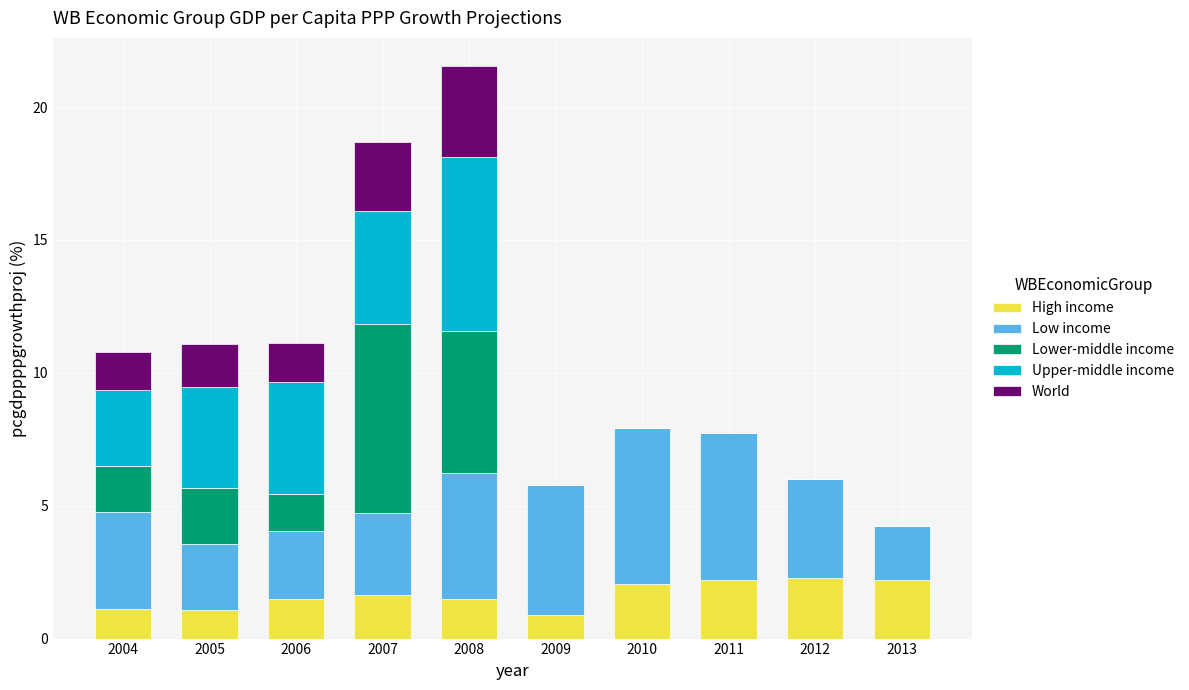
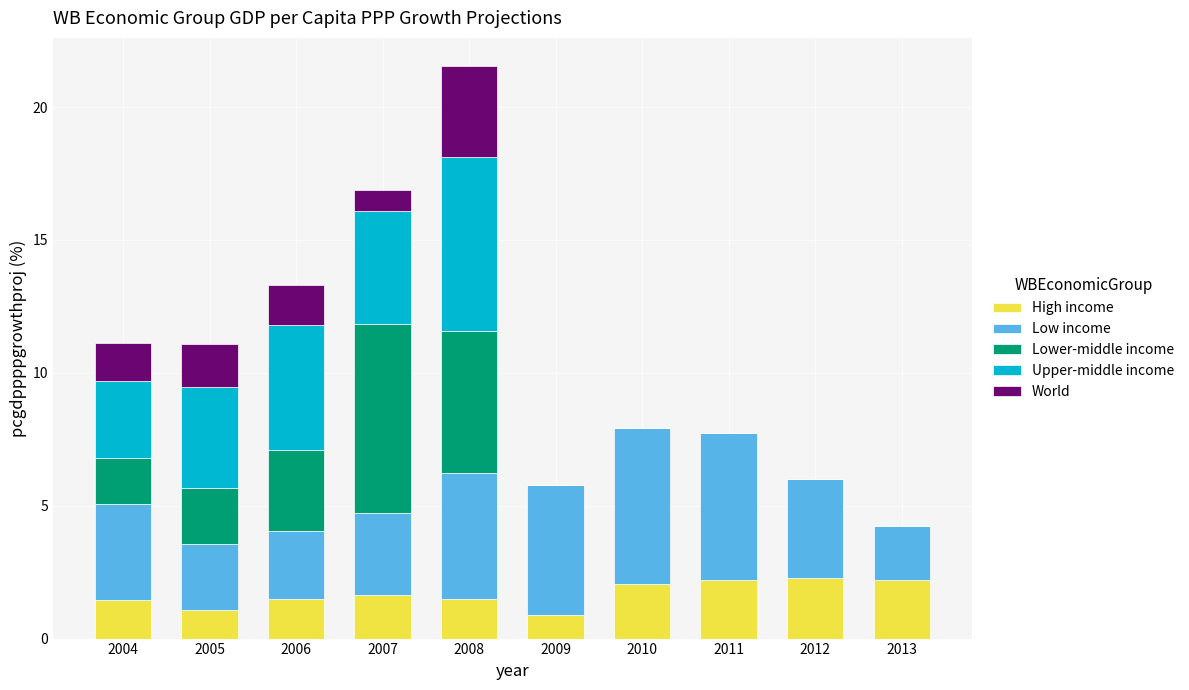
High income, 2004: 1.1 -> 1.4
Lower-middle income, 2006: 1.4 -> 3.1
Upper-middle income, 2006: 4.2 -> 4.7
World, 2007: 2.6 -> 0.8
